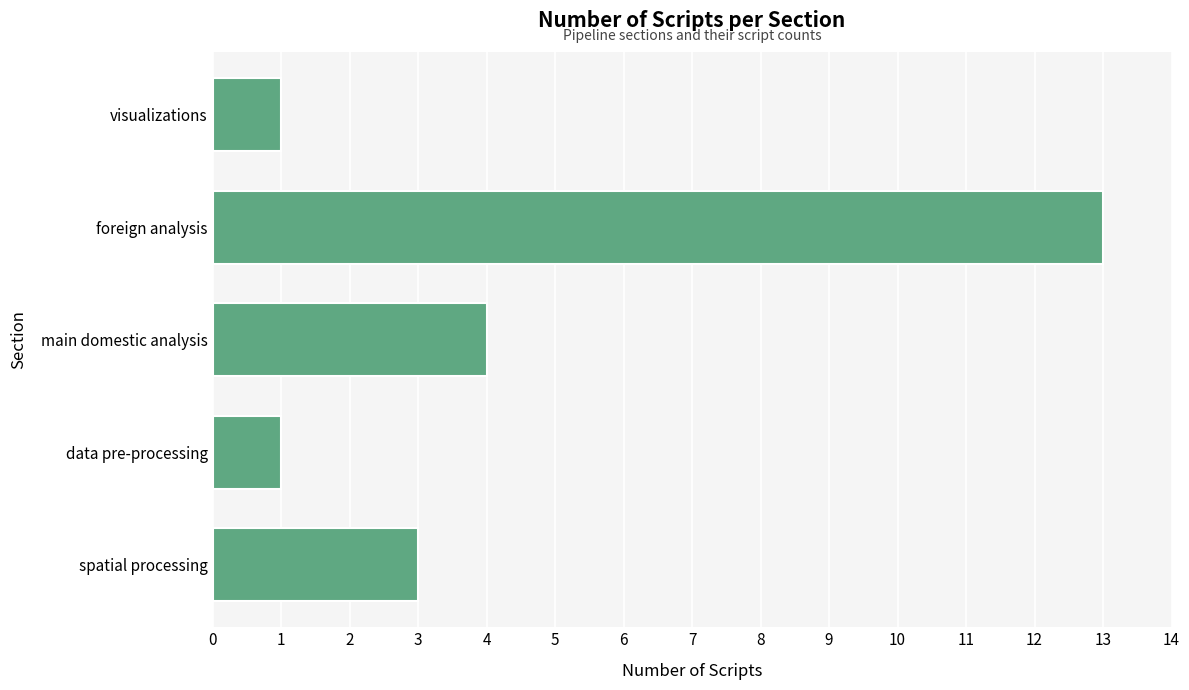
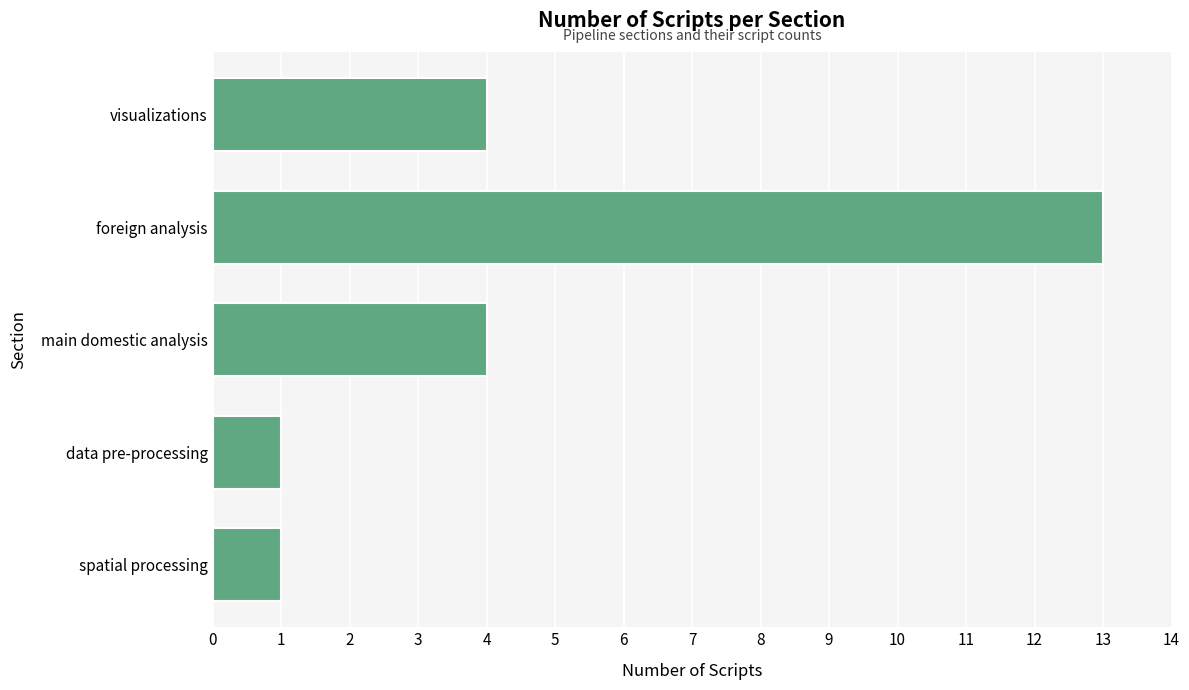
visualizations: 1 -> 4
spatial processing: 3 -> 1
